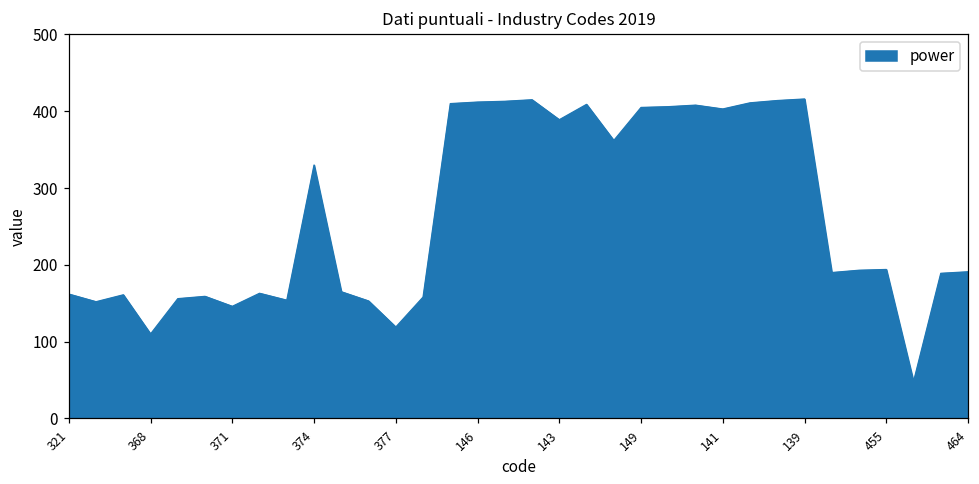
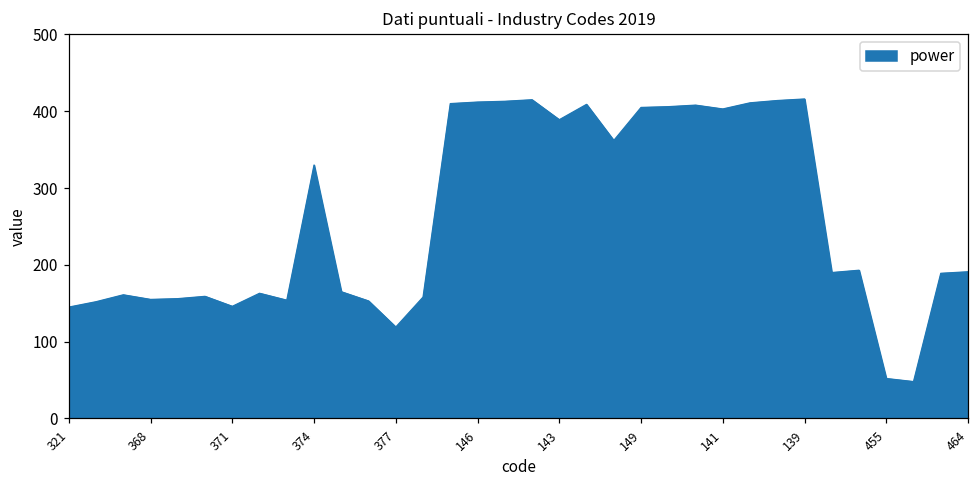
321: 160 -> 150
368: 110 -> 160
455: 190 -> 50
